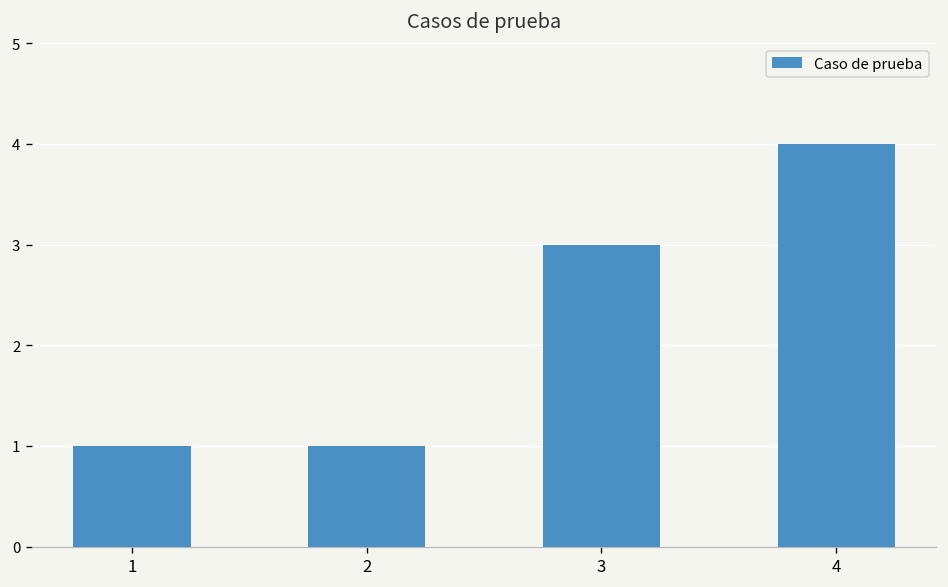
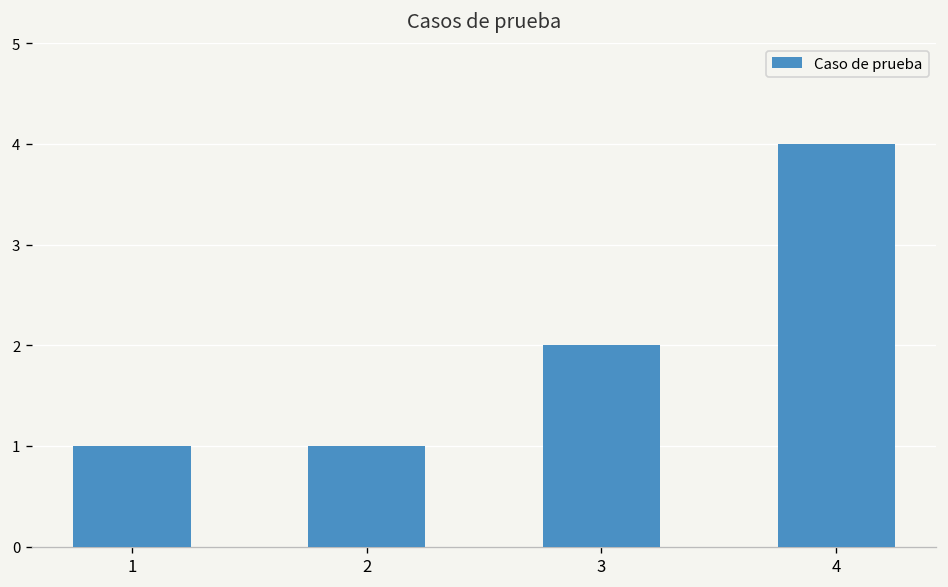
3: 3 -> 2
